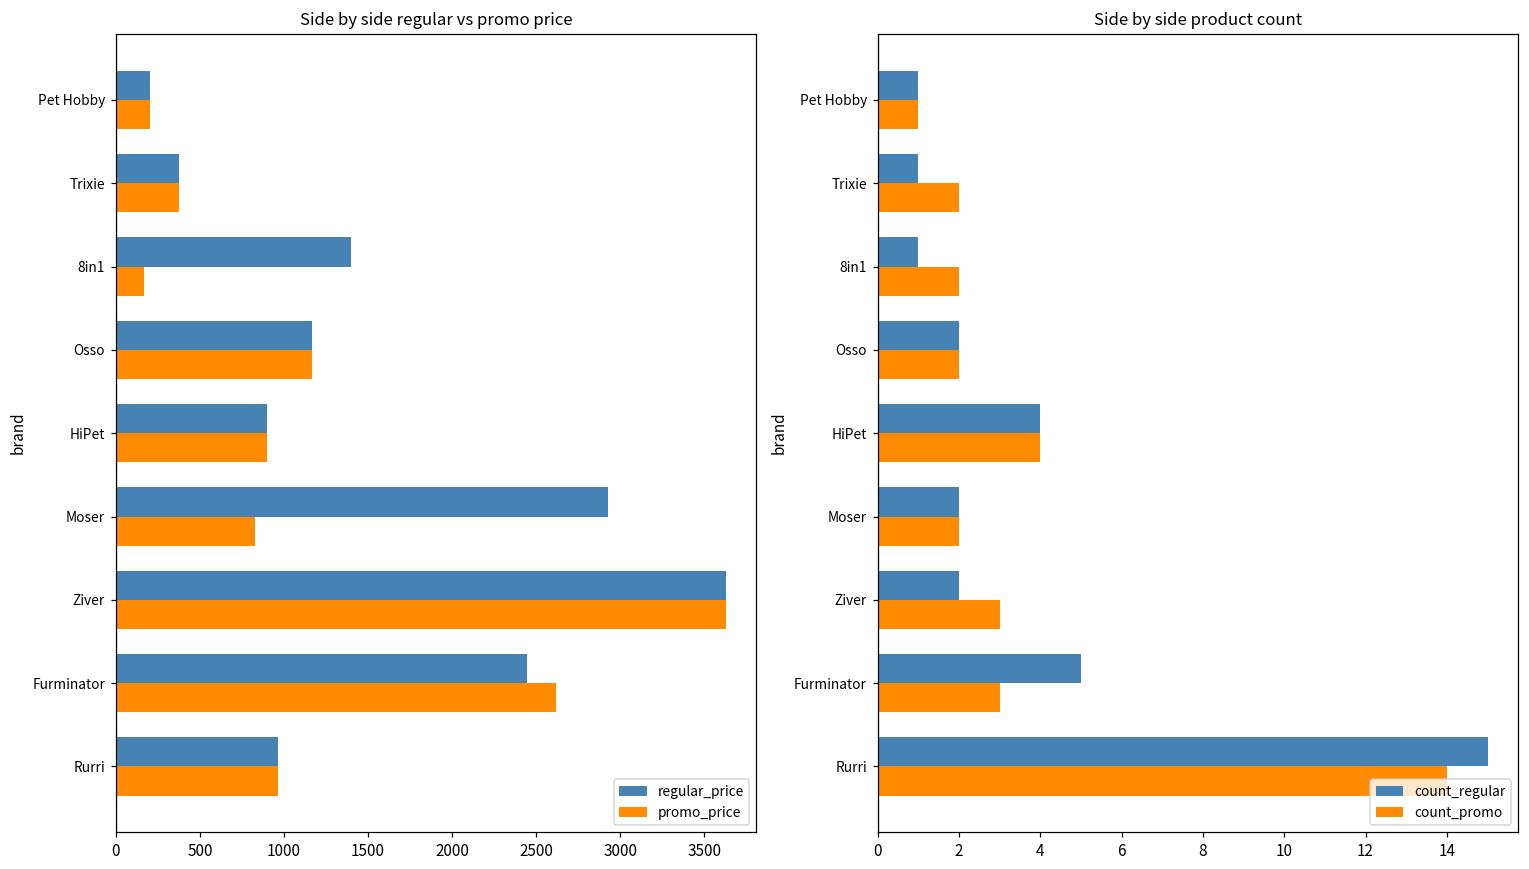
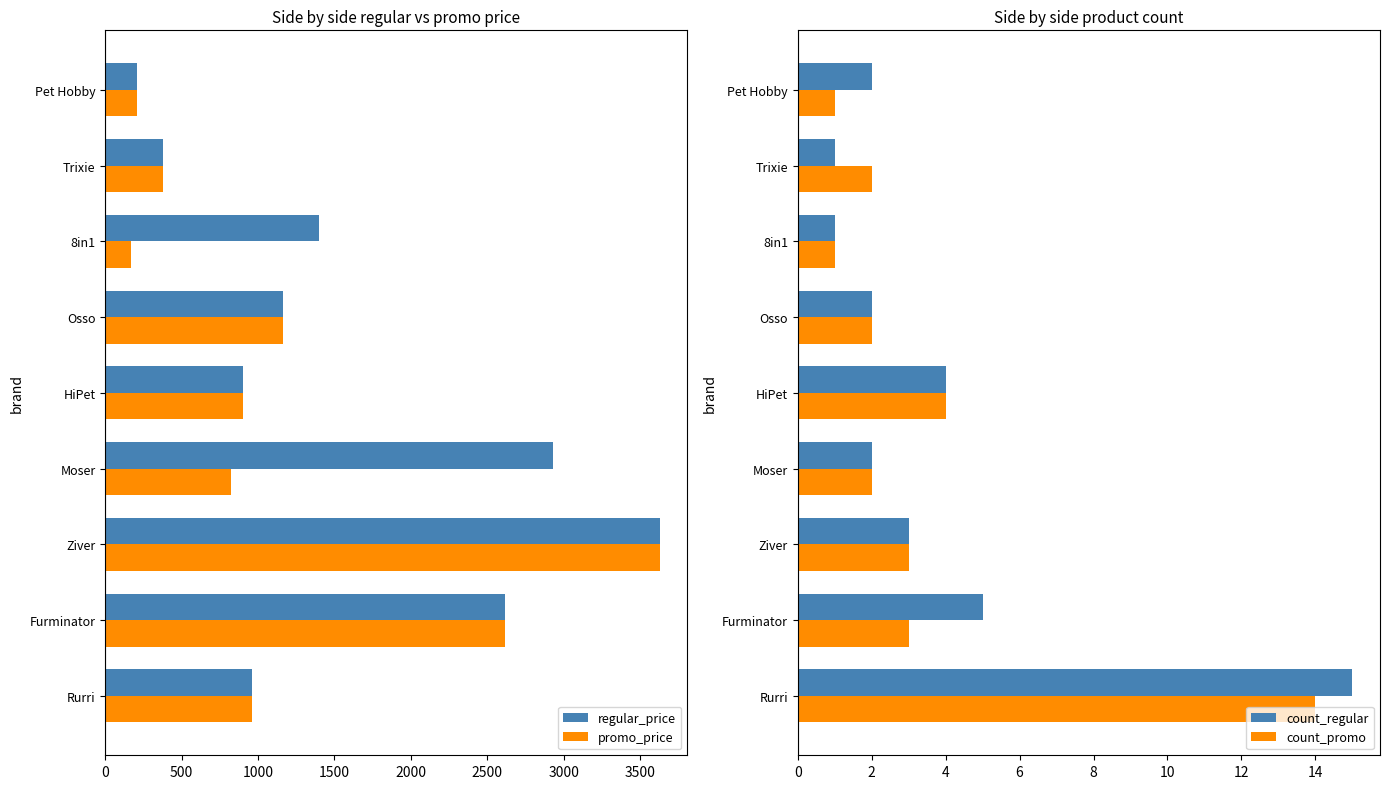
Side by side regular vs promo price, regular_price, Furminator: 2450 -> 2620
Side by side product count, count_regular, Pet Hobby: 1 -> 2
Side by side product count, count_promo, 8in1: 2 -> 1
Side by side product count, count_regular, Ziver: 2 -> 3
